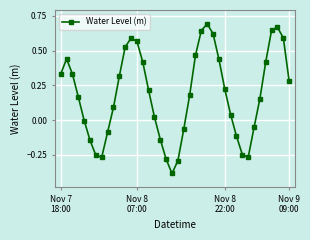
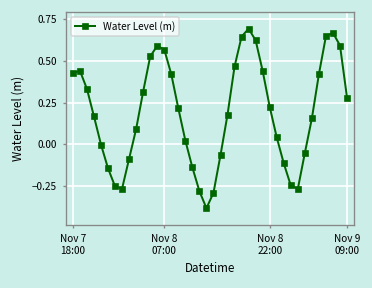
Nov 7 18:00: 0.33 -> 0.43
